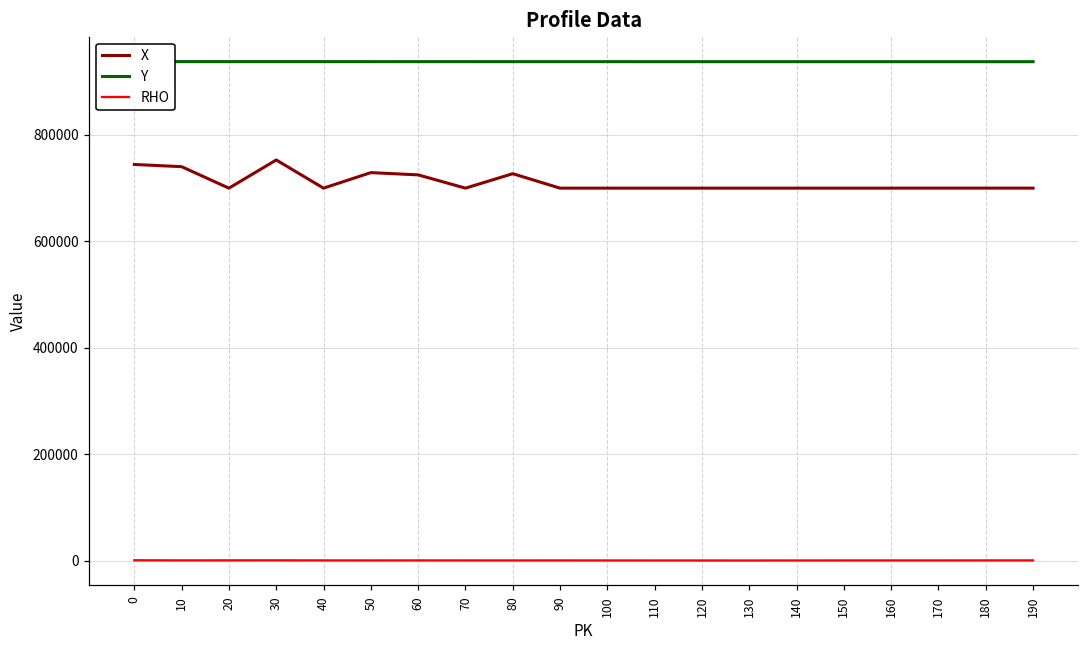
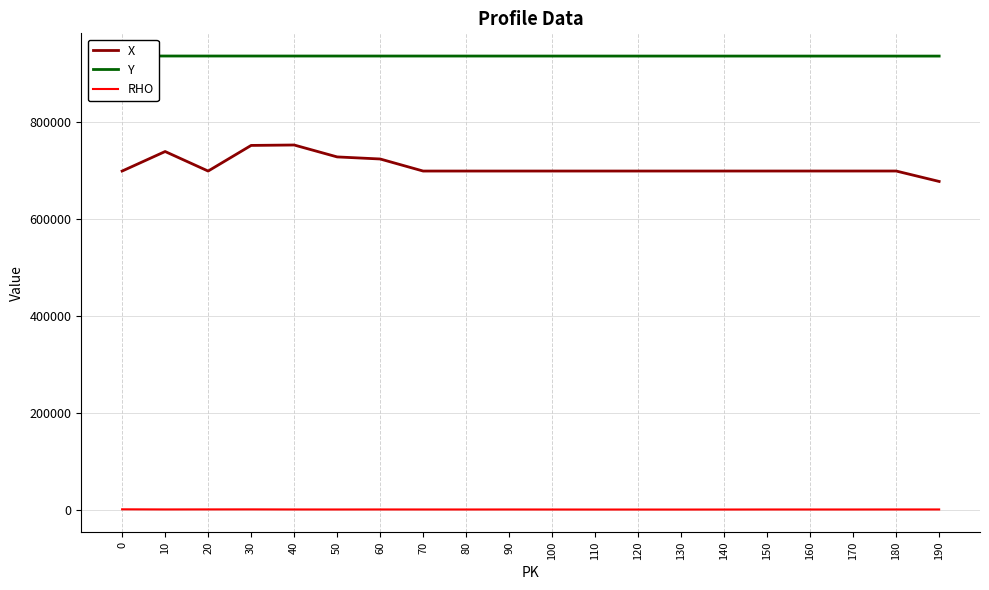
X, 0: 740000 -> 700000
X, 40: 700000 -> 750000
X, 80: 730000 -> 700000
X, 190: 700000 -> 680000
